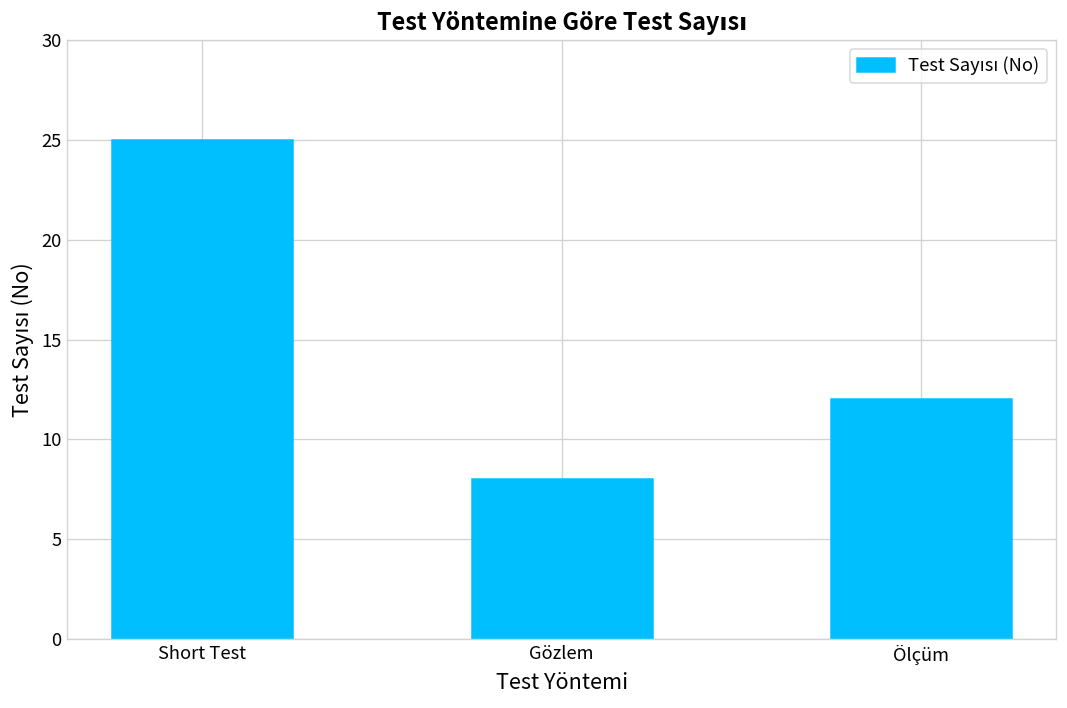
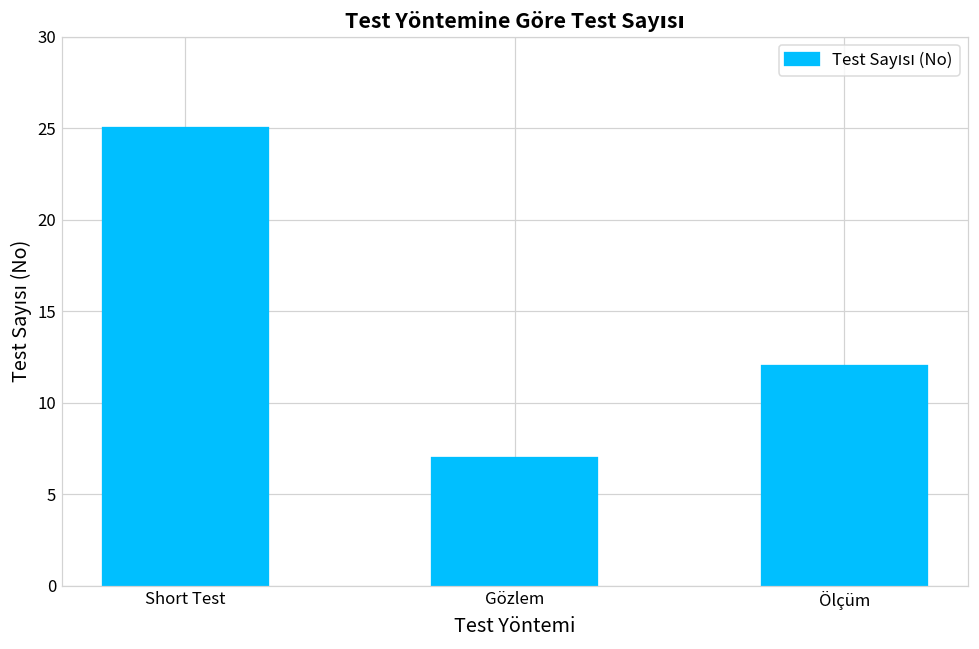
Gözlem: 8 -> 7
